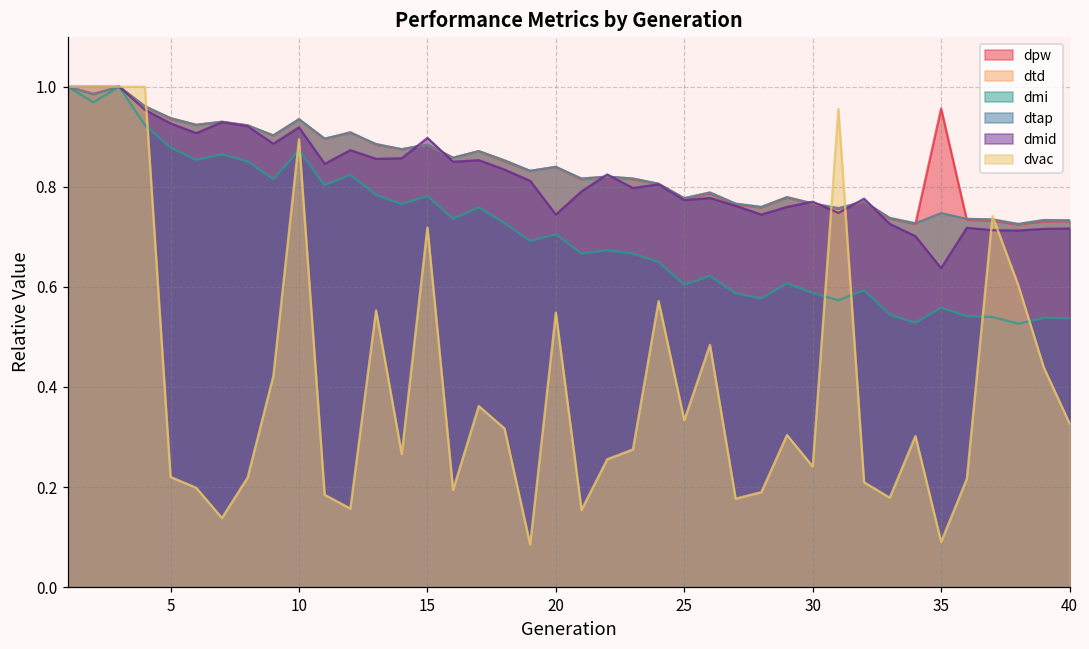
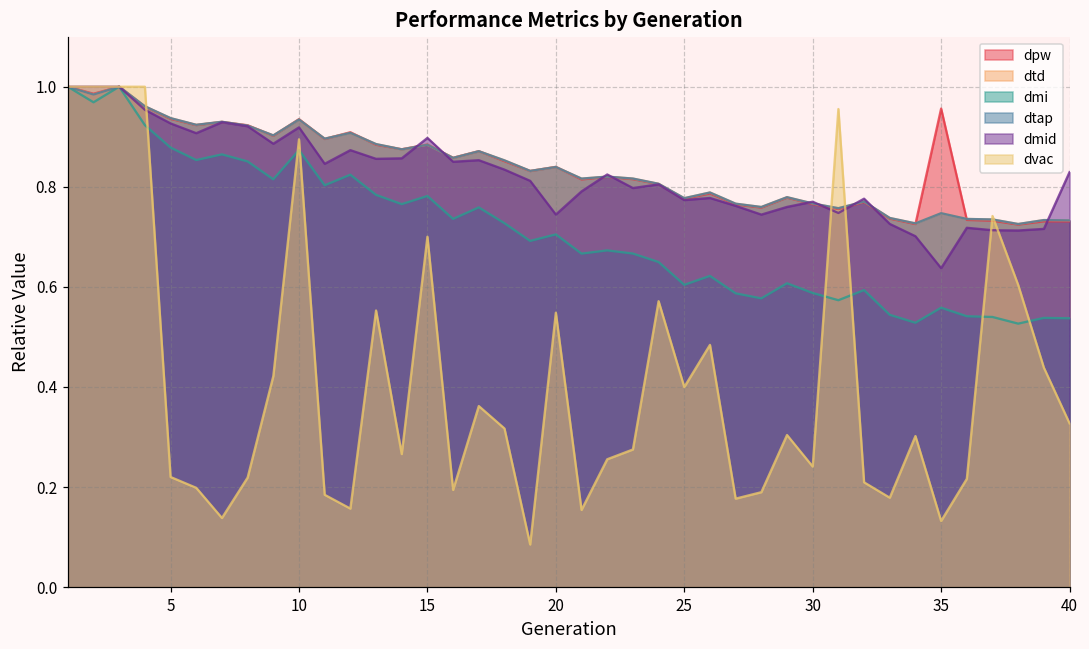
dvac, 15: 0.72 -> 0.70
dvac, 25: 0.33 -> 0.40
dvac, 35: 0.09 -> 0.13
dmid, 40: 0.72 -> 0.83
